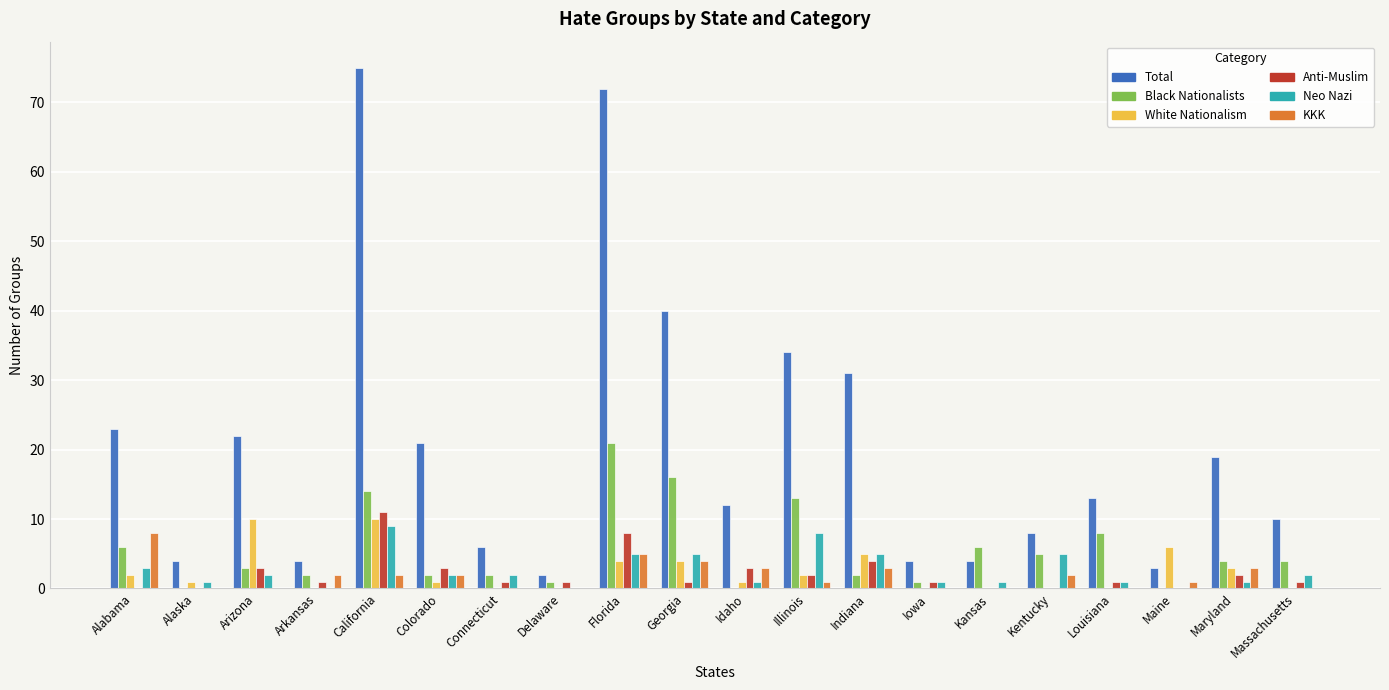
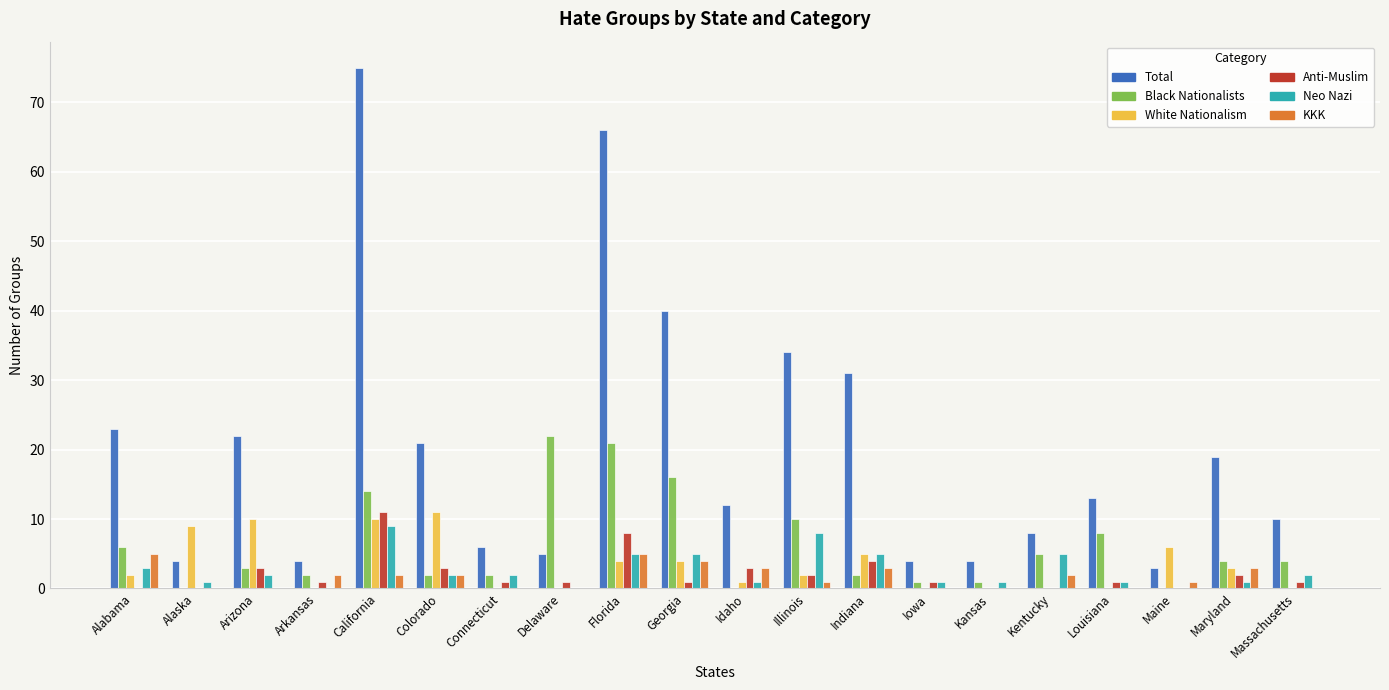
KKK, Alabama: 8 -> 5
White Nationalism, Alaska: 1 -> 9
White Nationalism, Colorado: 1 -> 11
Total, Delaware: 2 -> 5
Black Nationalists, Delaware: 1 -> 22
Total, Florida: 72 -> 66
Black Nationalists, Illinois: 13 -> 10
Black Nationalists, Kansas: 6 -> 1
